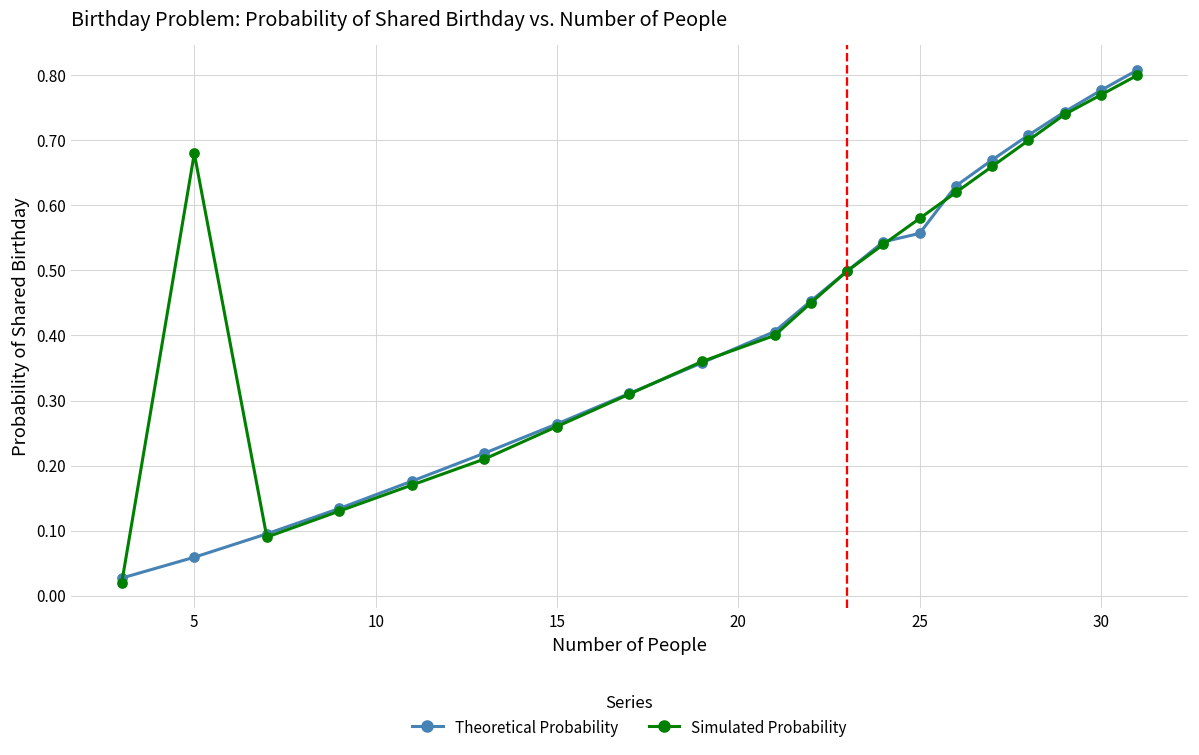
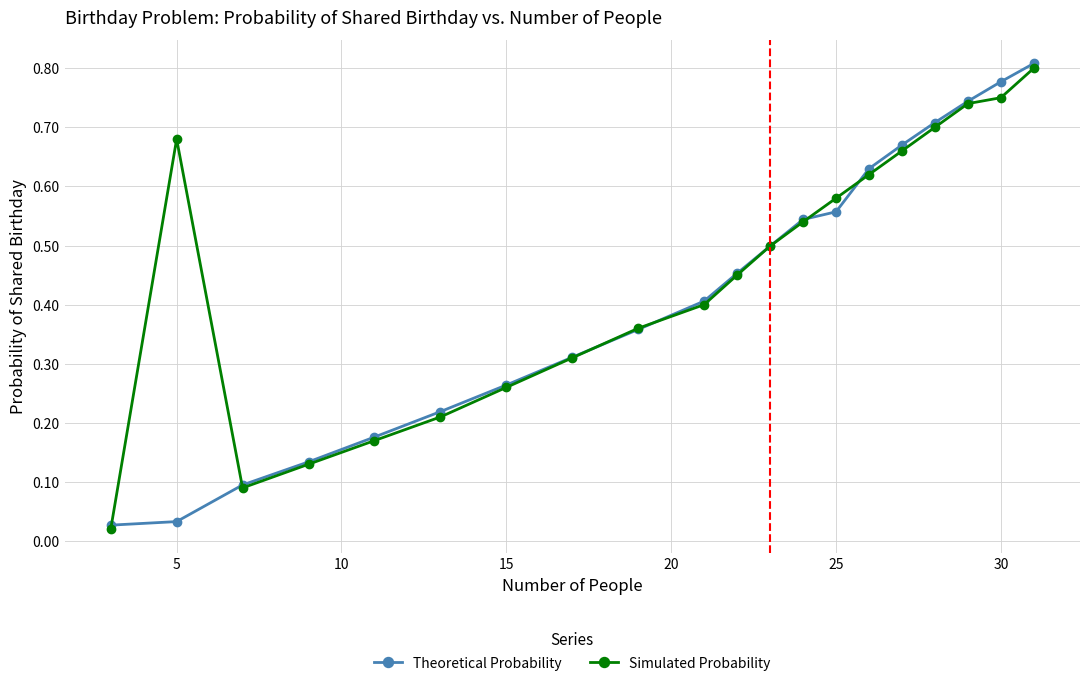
Theoretical Probability, 5: 0.06 -> 0.03
Simulated Probability, 30: 0.77 -> 0.75
